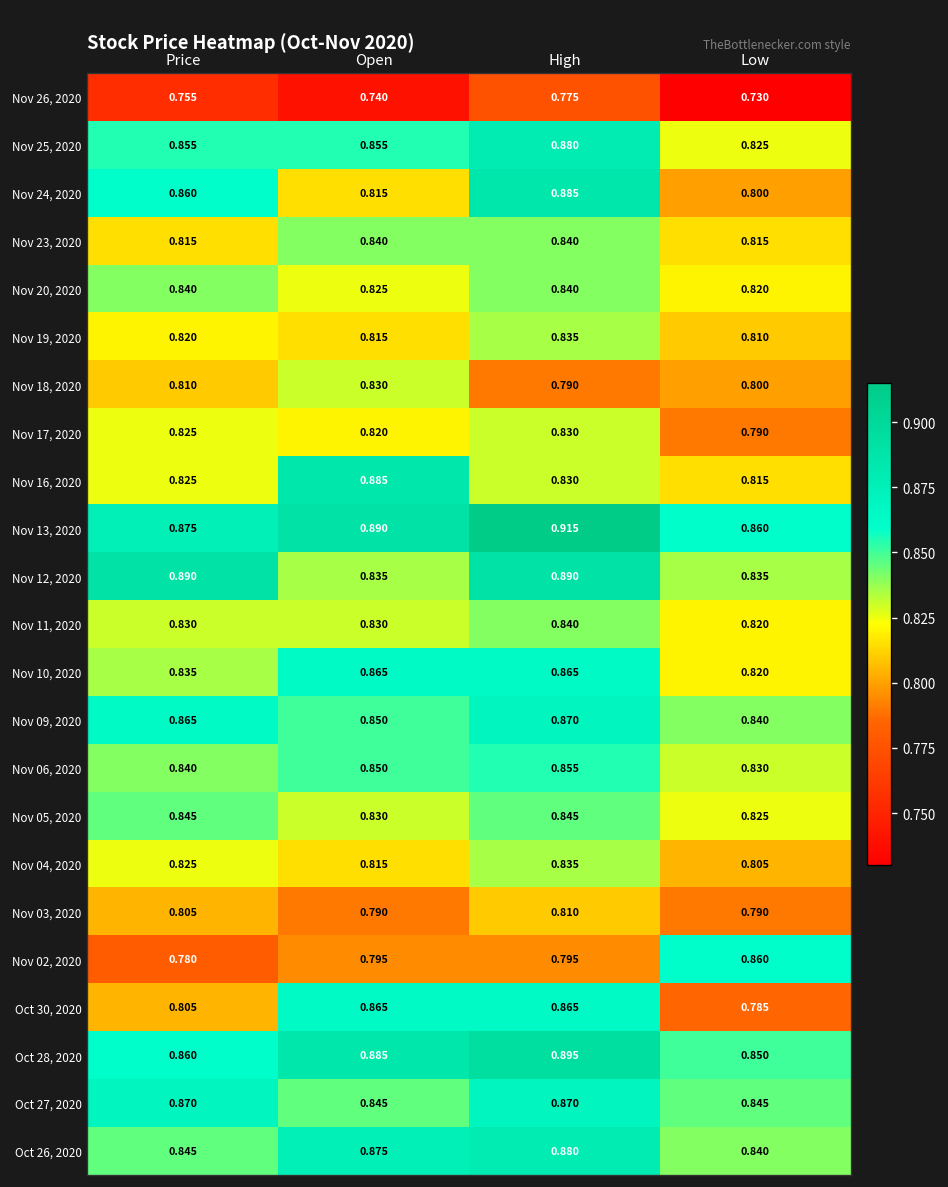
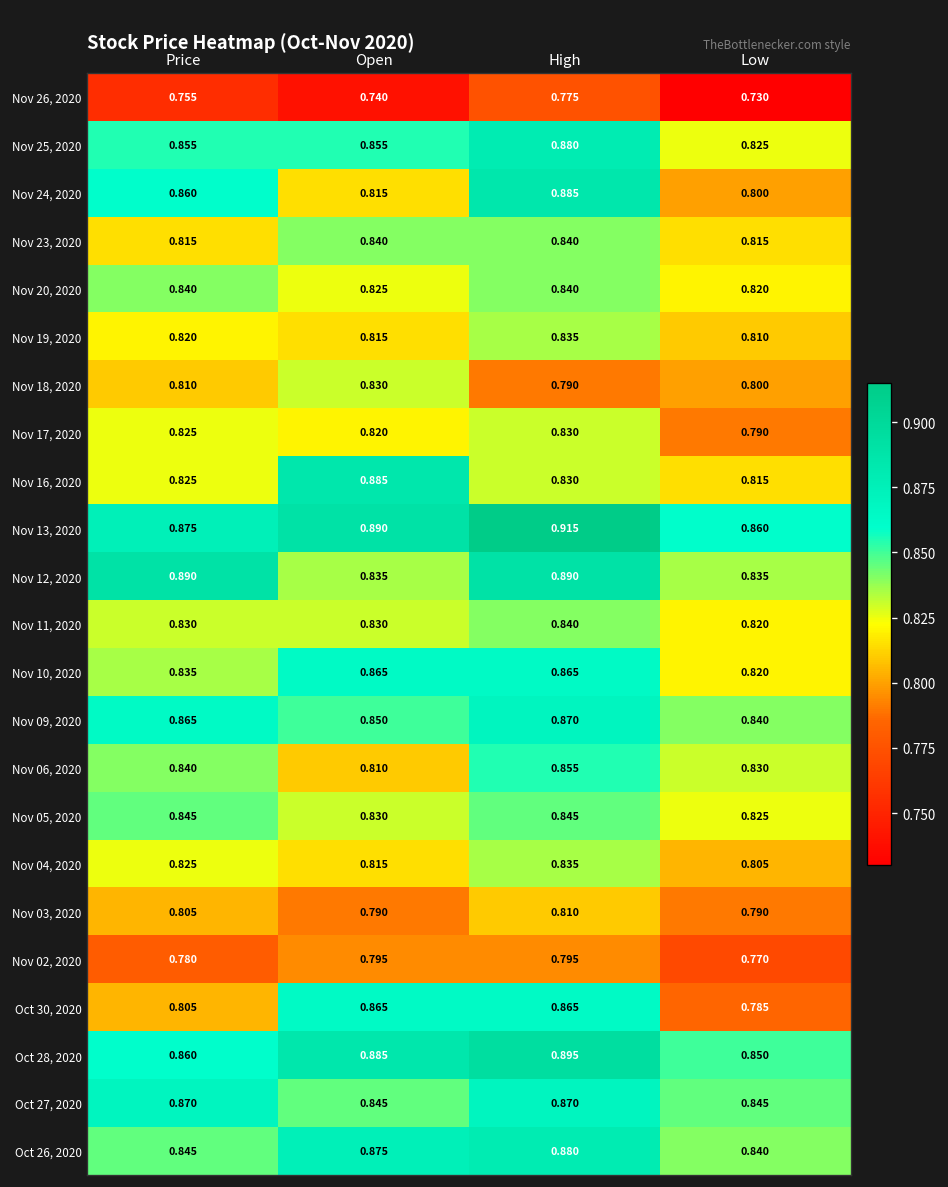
Nov 06, 2020, Open: 0.850 -> 0.810
Nov 02, 2020, Low: 0.860 -> 0.770
